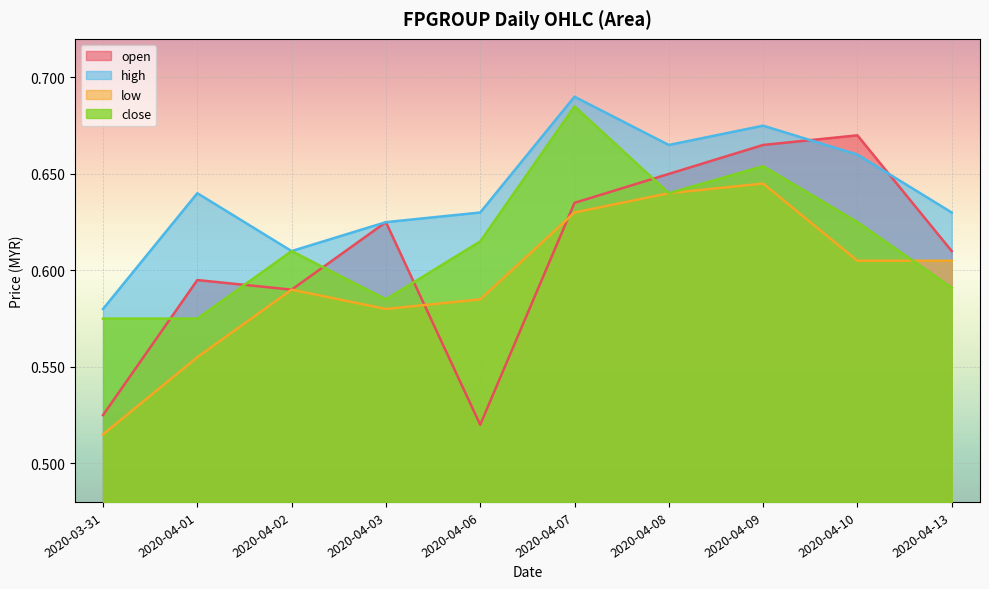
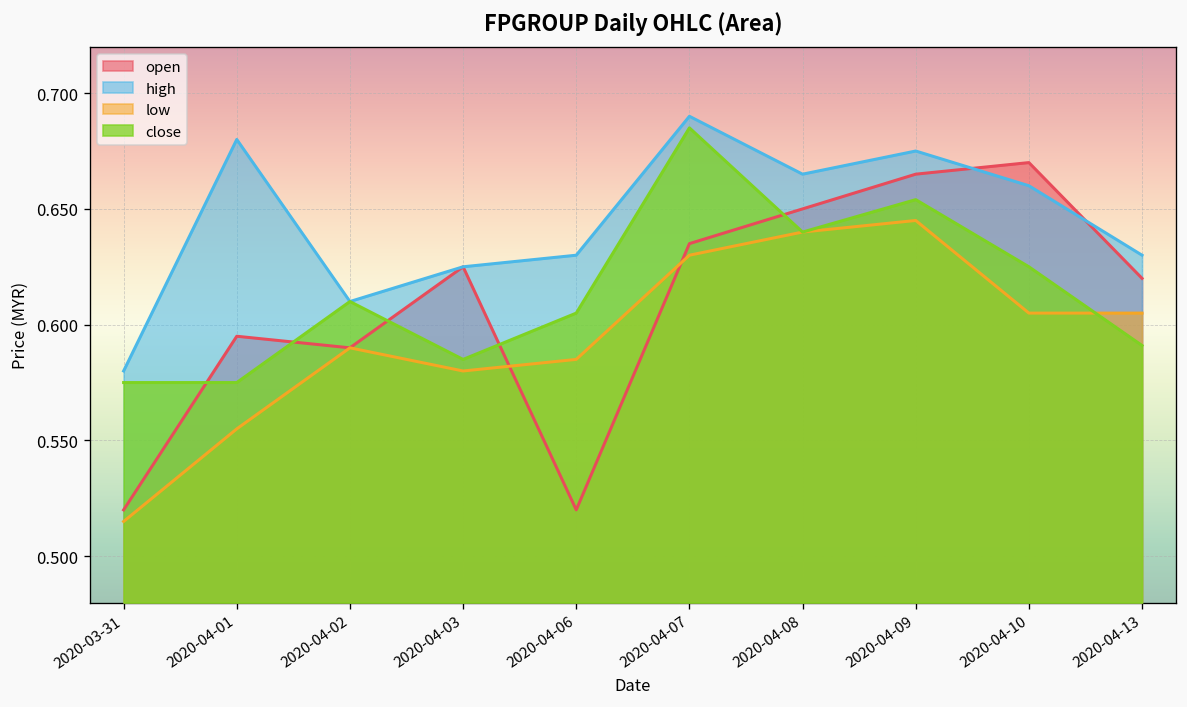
open, 2020-03-31: 0.525 -> 0.520
high, 2020-04-01: 0.64 -> 0.68
close, 2020-04-06: 0.615 -> 0.605
open, 2020-04-13: 0.61 -> 0.62
